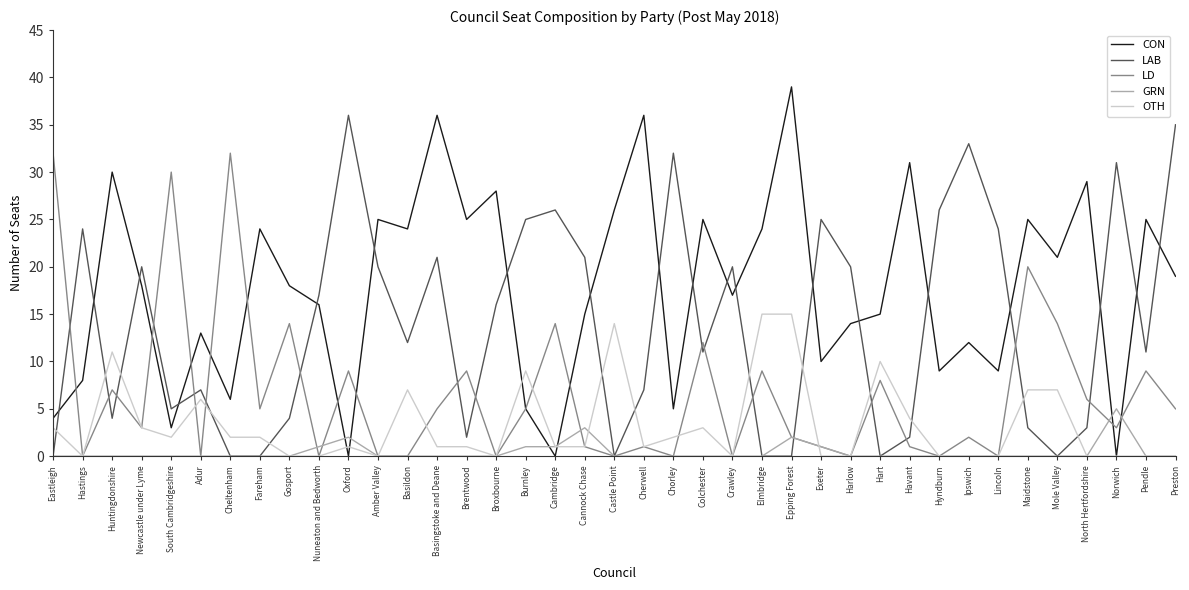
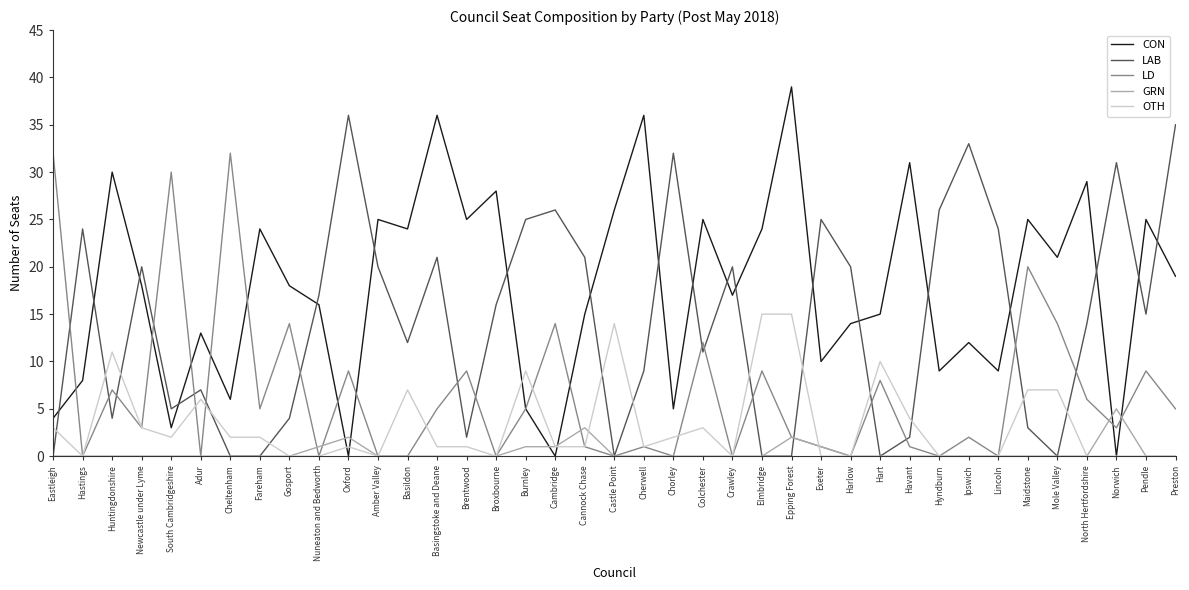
LAB, Cherwell: 7 -> 9
LAB, North Hertfordshire: 3 -> 14
LAB, Pendle: 11 -> 15
